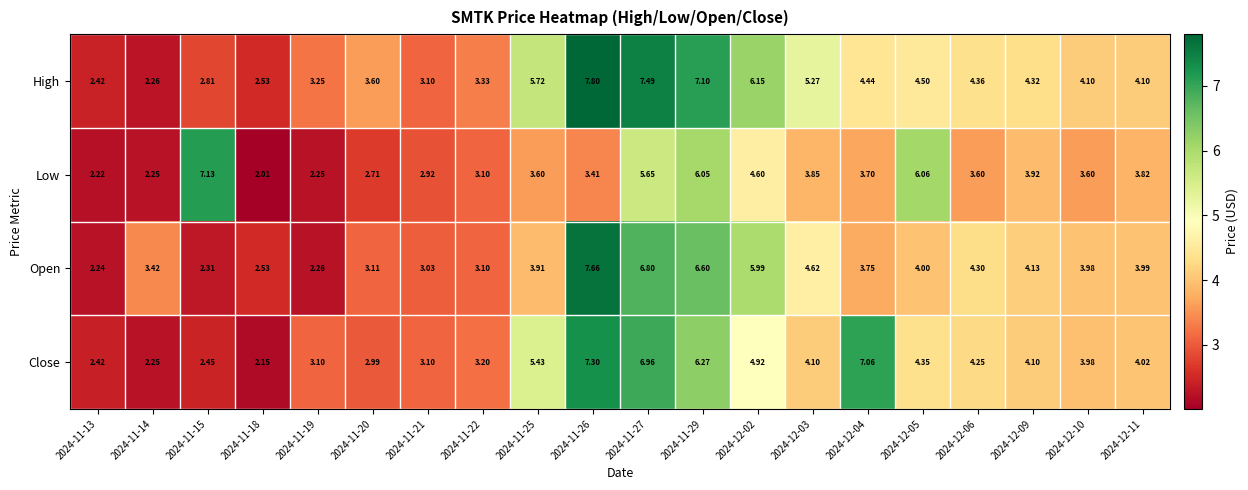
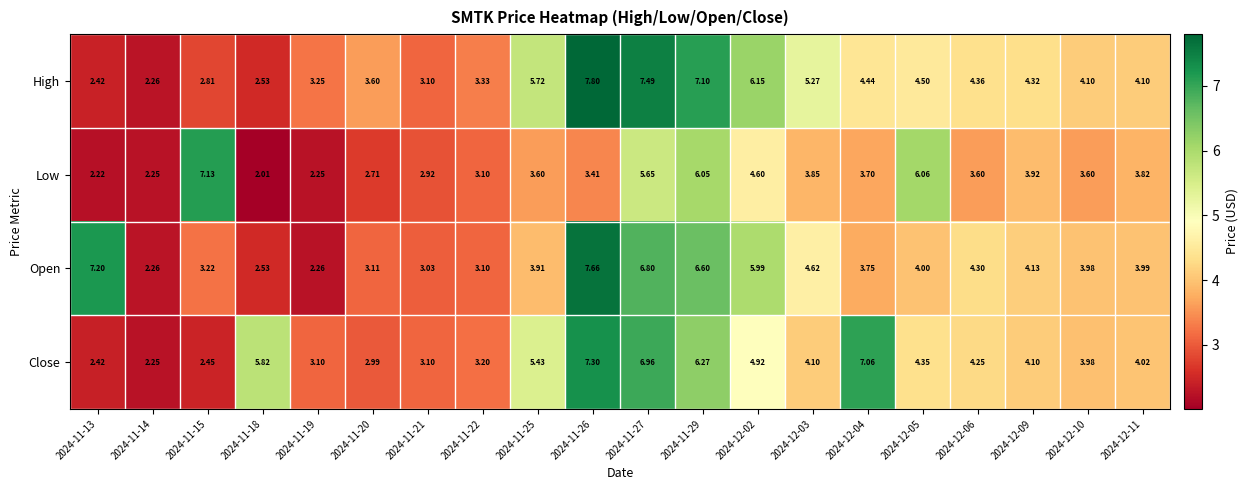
Open, 2024-11-13: 2.24 -> 7.20
Open, 2024-11-14: 3.42 -> 2.26
Open, 2024-11-15: 2.31 -> 3.22
Close, 2024-11-18: 2.15 -> 5.82
